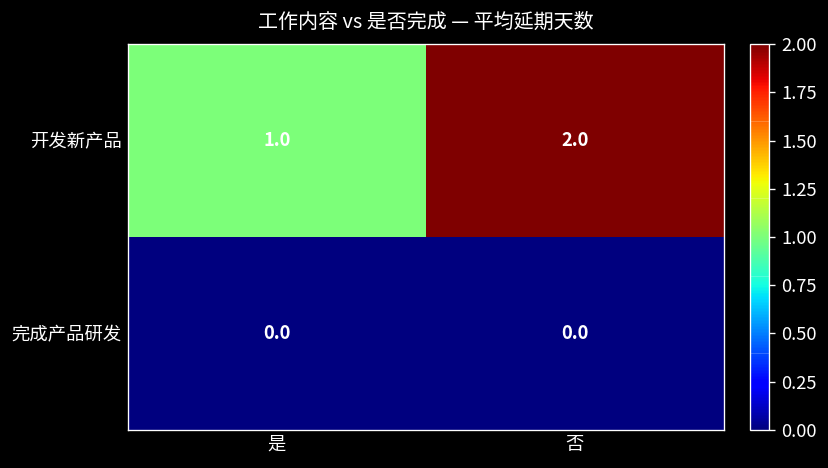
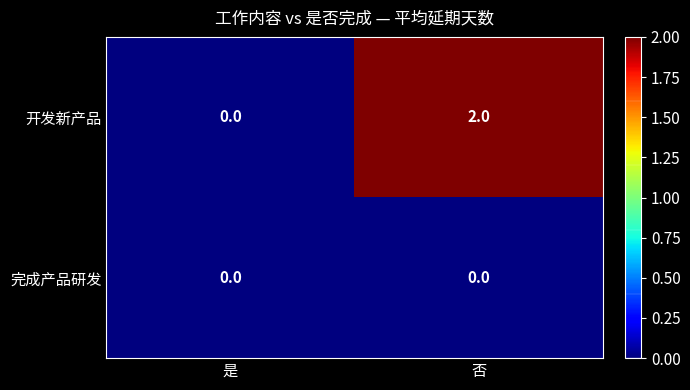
开发新产品, 是: 1.0 -> 0.0
